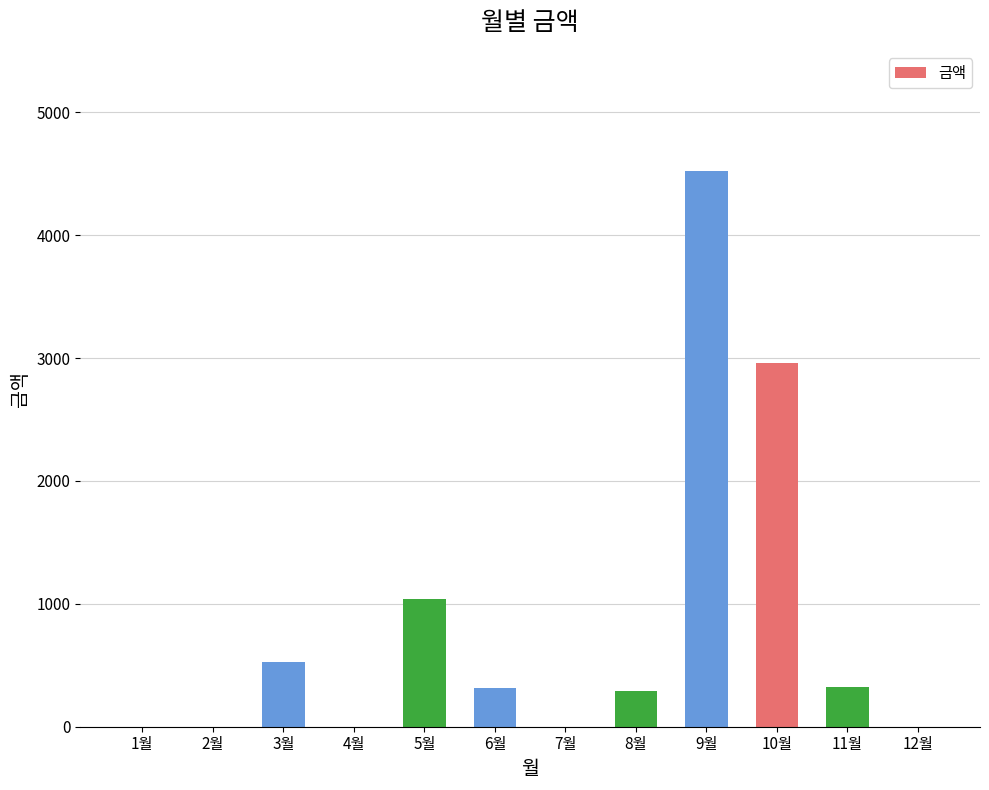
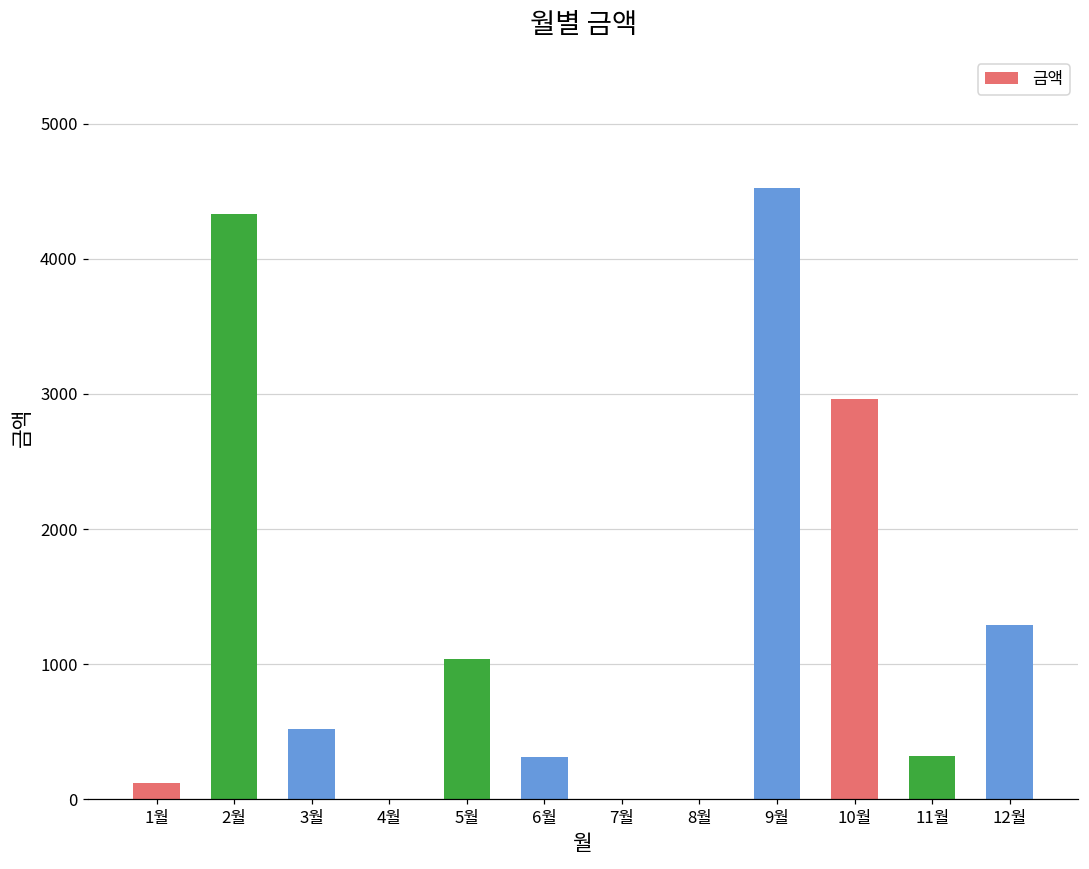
1월: 0 -> 120
2월: 0 -> 4330
8월: 290 -> 0
12월: 0 -> 1290
